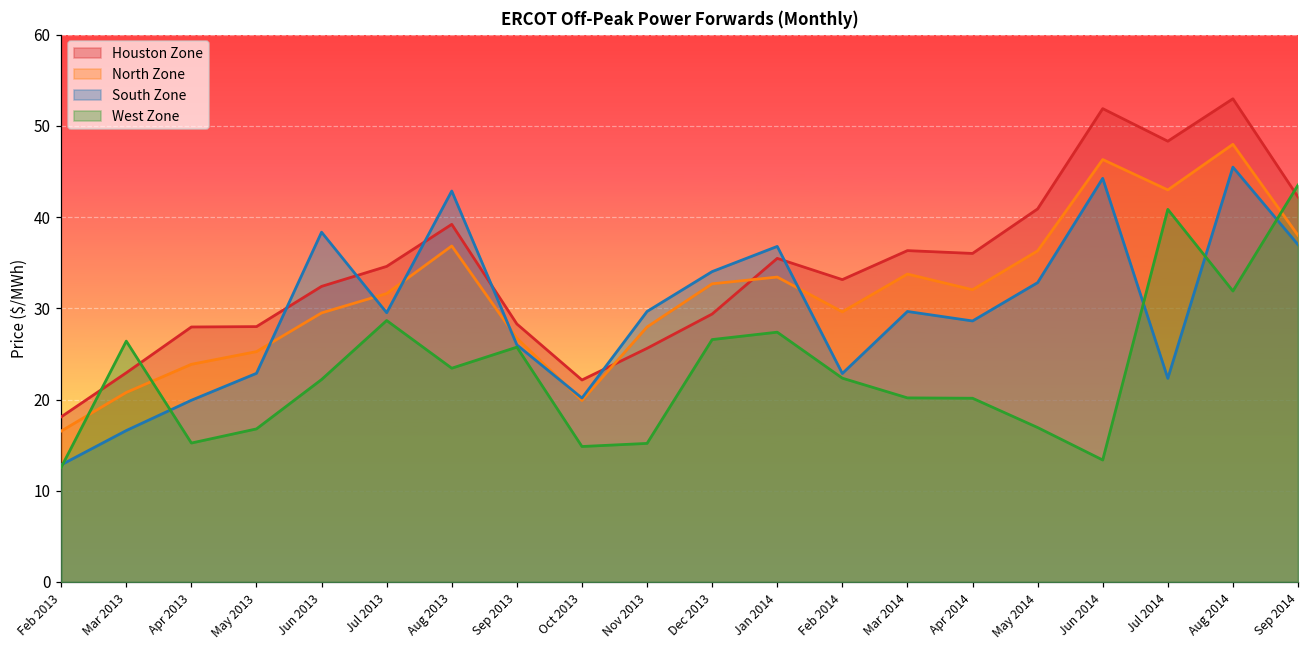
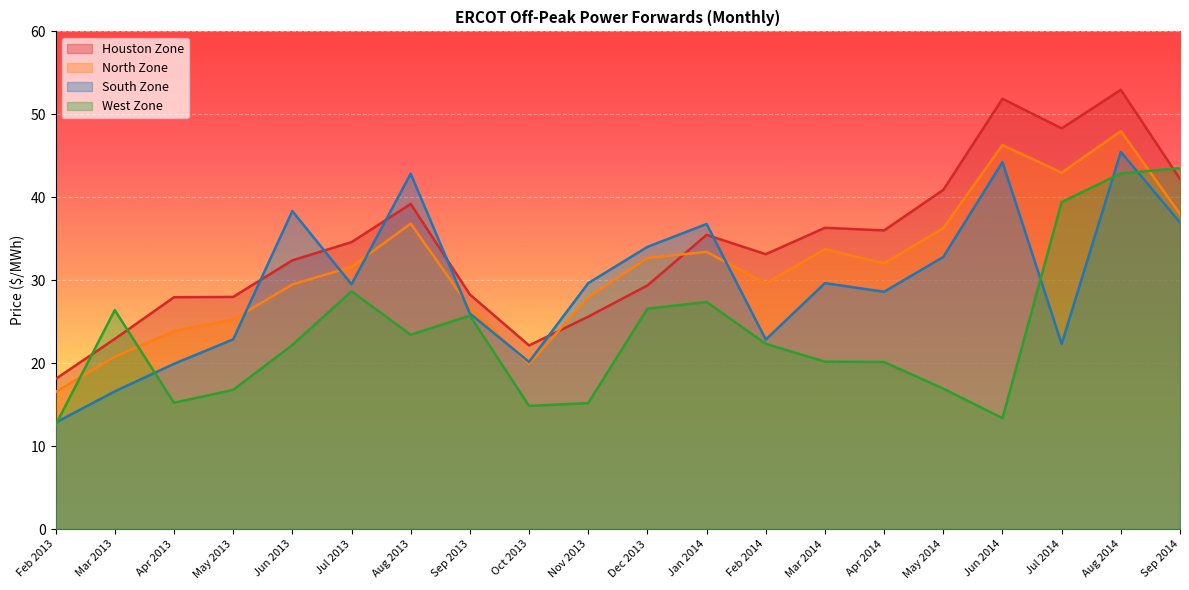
West Zone, Jul 2014: 41 -> 39
West Zone, Aug 2014: 32 -> 43
